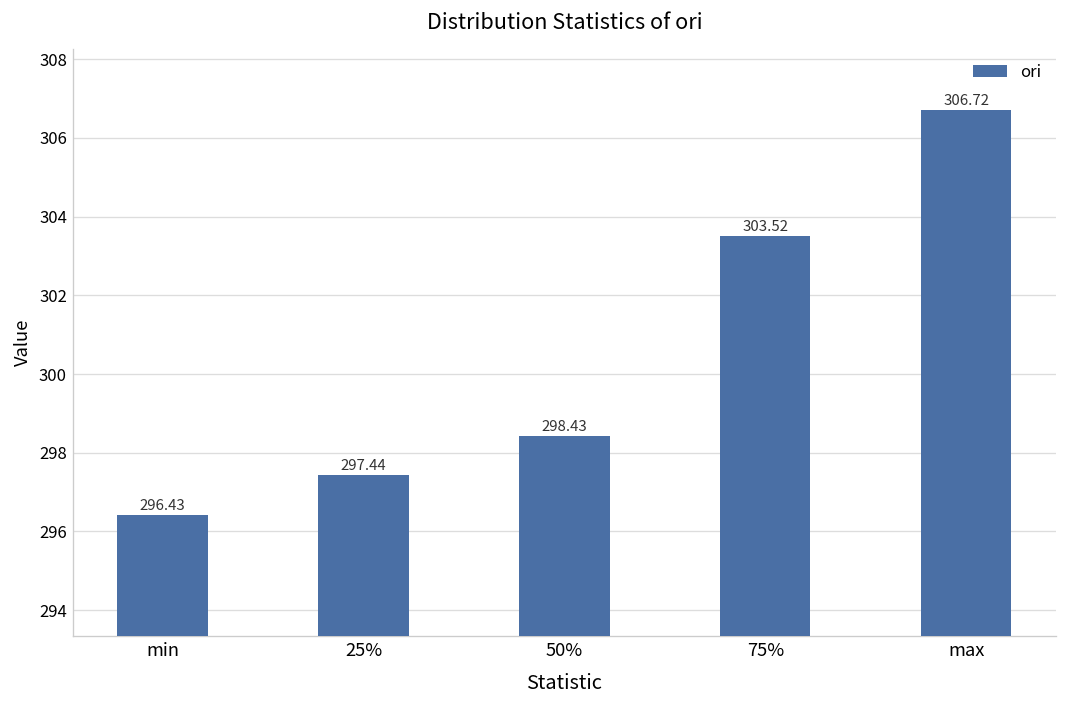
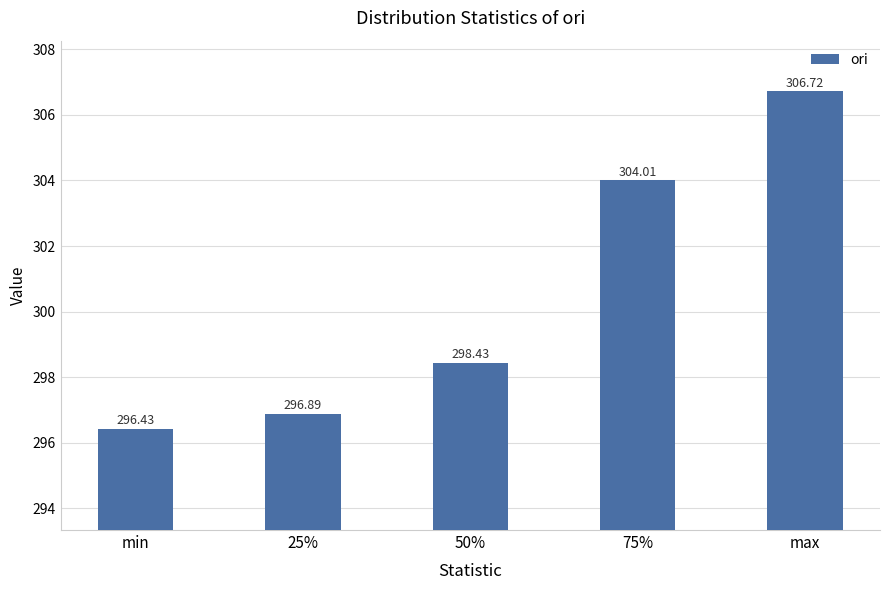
25%: 297.44 -> 296.89
75%: 303.52 -> 304.01
